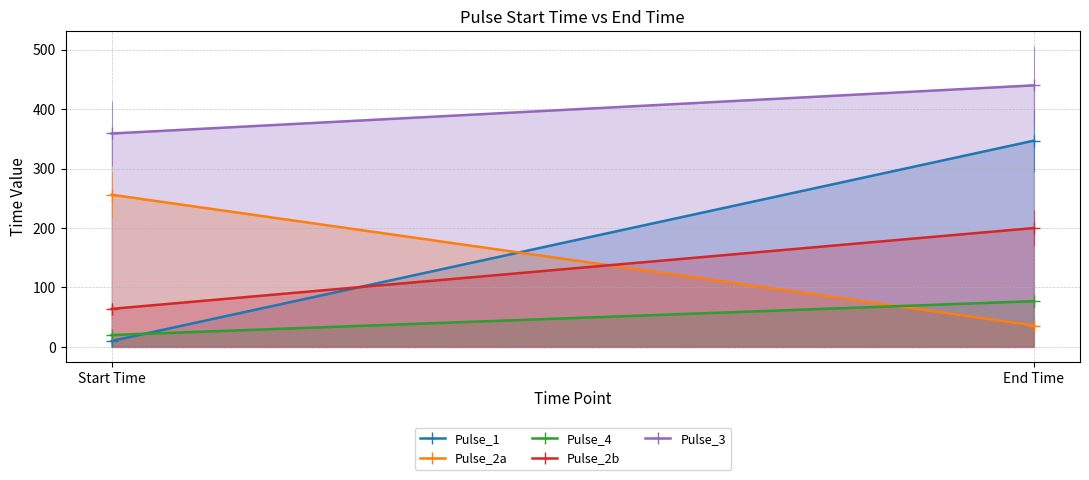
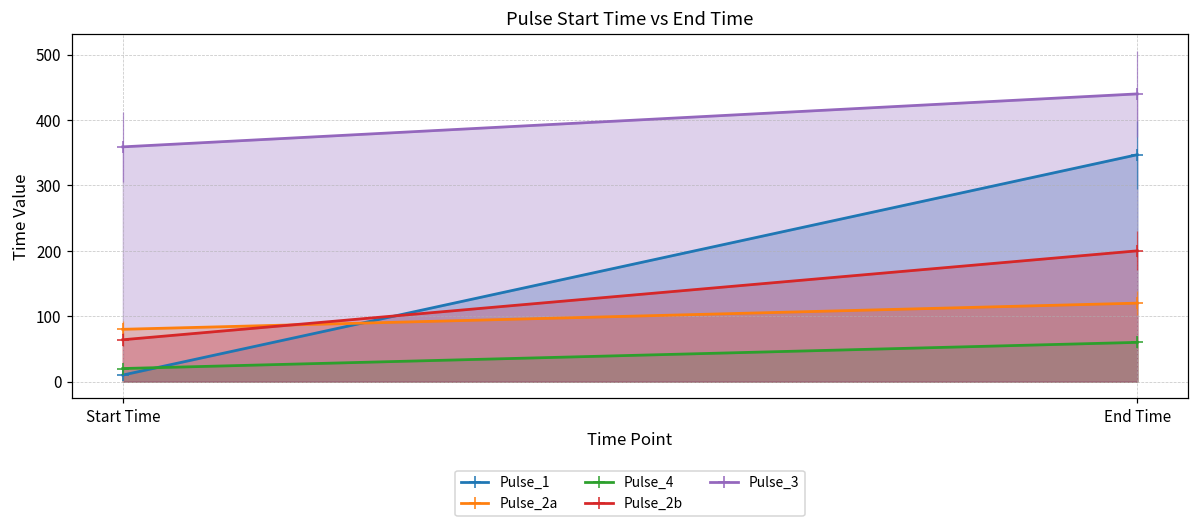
Pulse_2a, Start Time: 260 -> 80
Pulse_2a, End Time: 40 -> 120
Pulse_4, End Time: 80 -> 60
